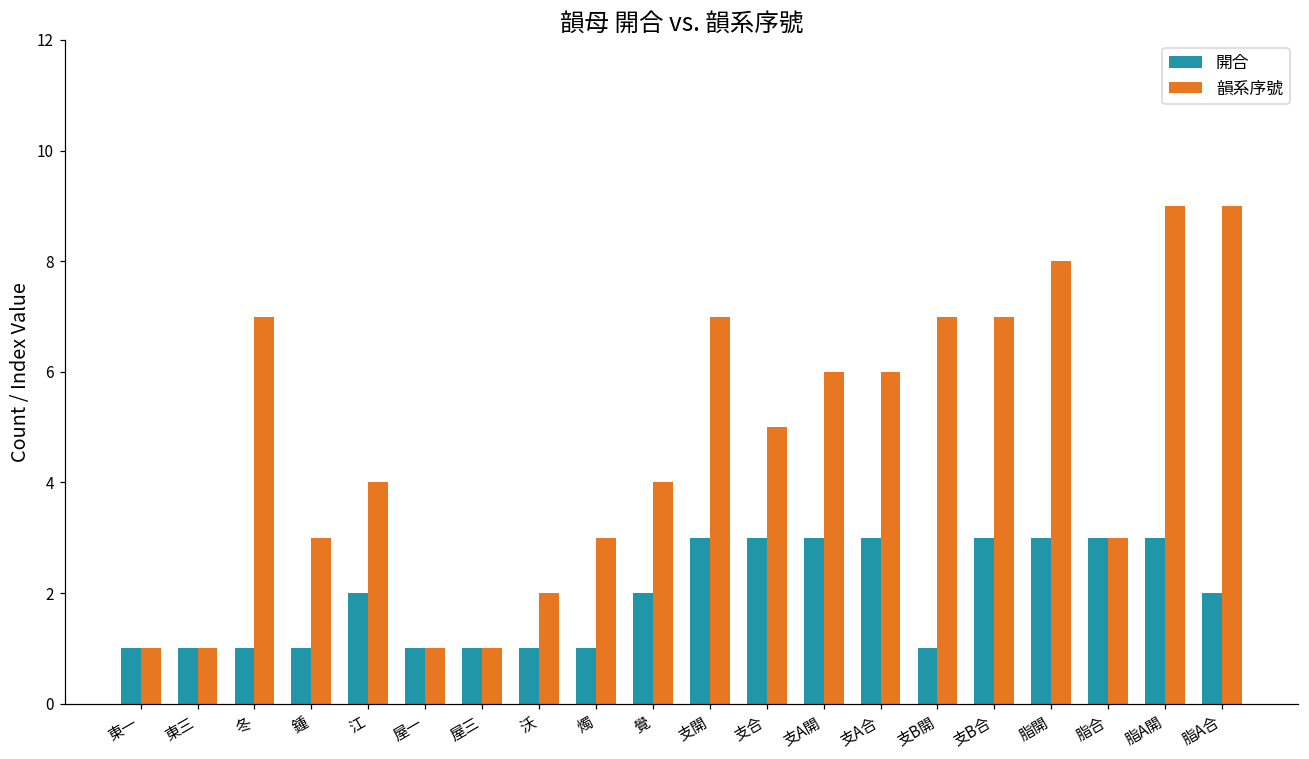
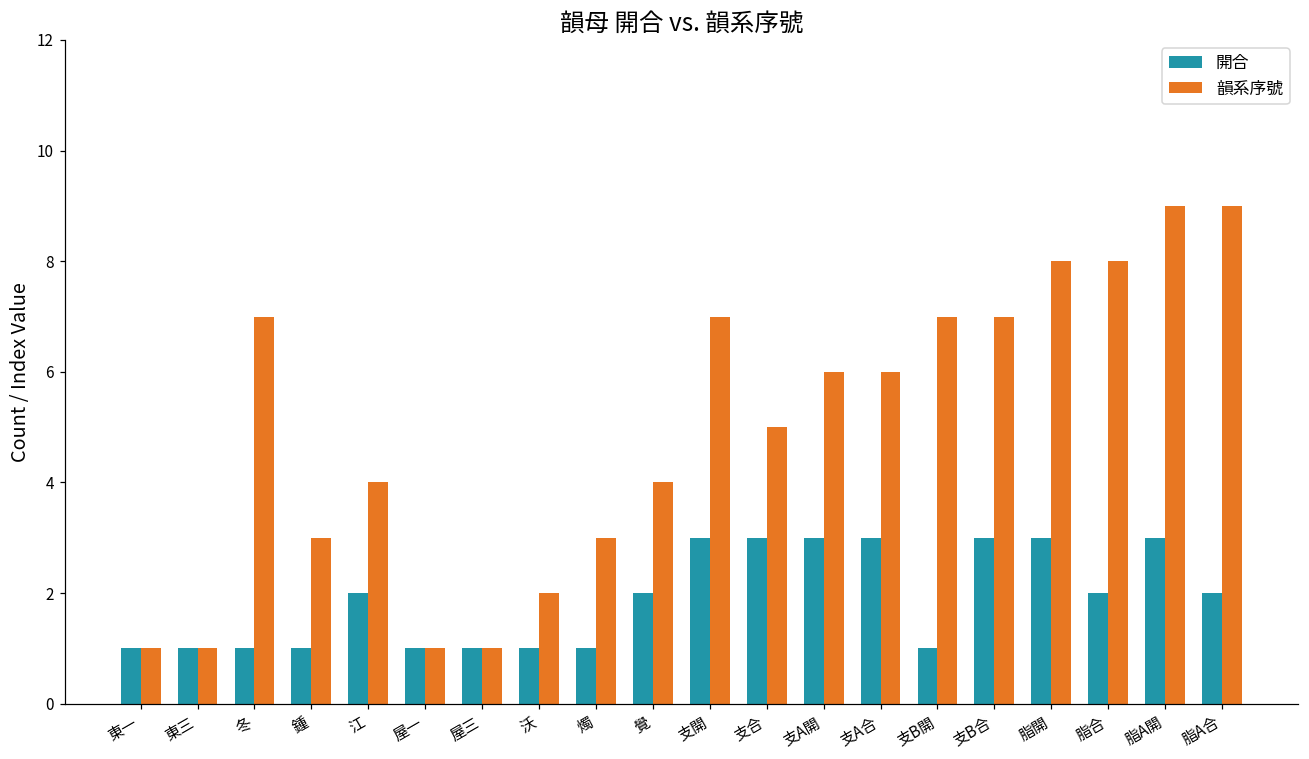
開合, 脂合: 3 -> 2
韻系序號, 脂合: 3 -> 8
